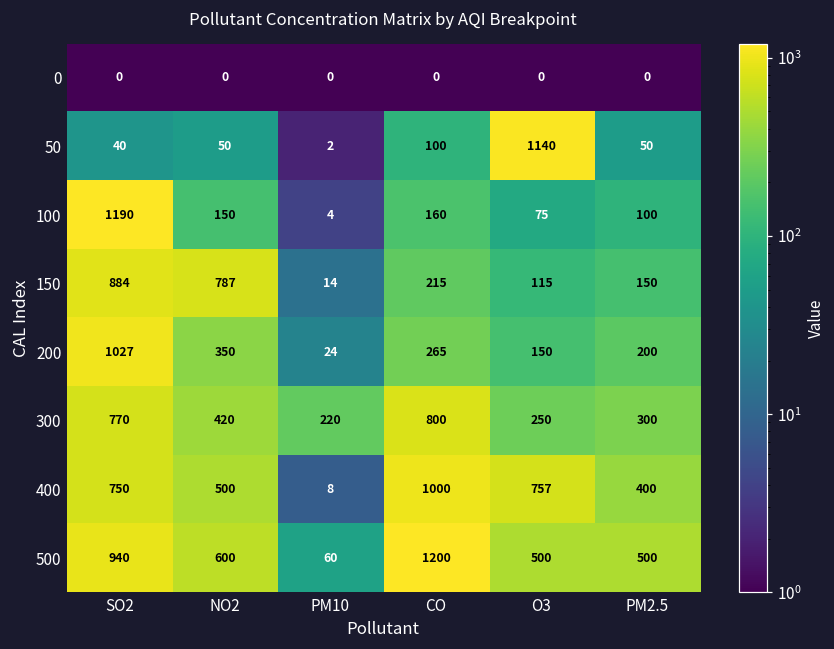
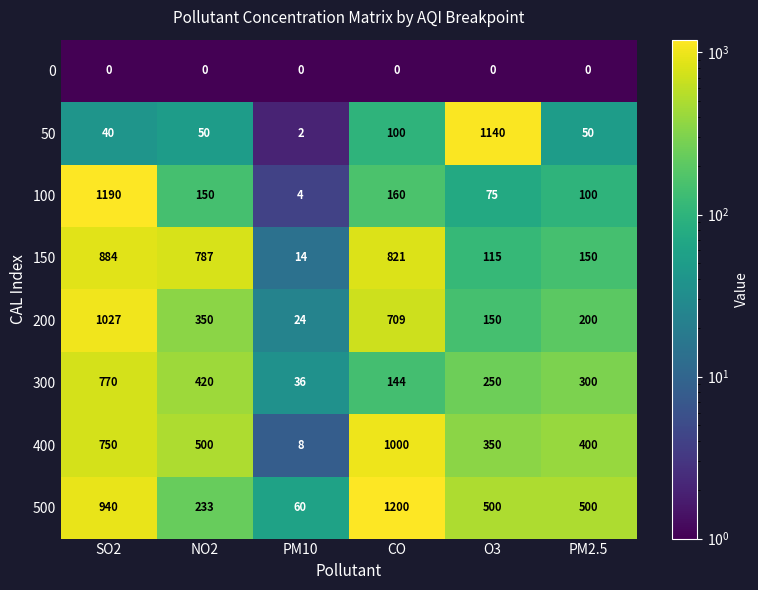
150, CO: 215 -> 821
200, CO: 265 -> 709
300, PM10: 220 -> 36
300, CO: 800 -> 144
400, O3: 757 -> 350
500, NO2: 600 -> 233
